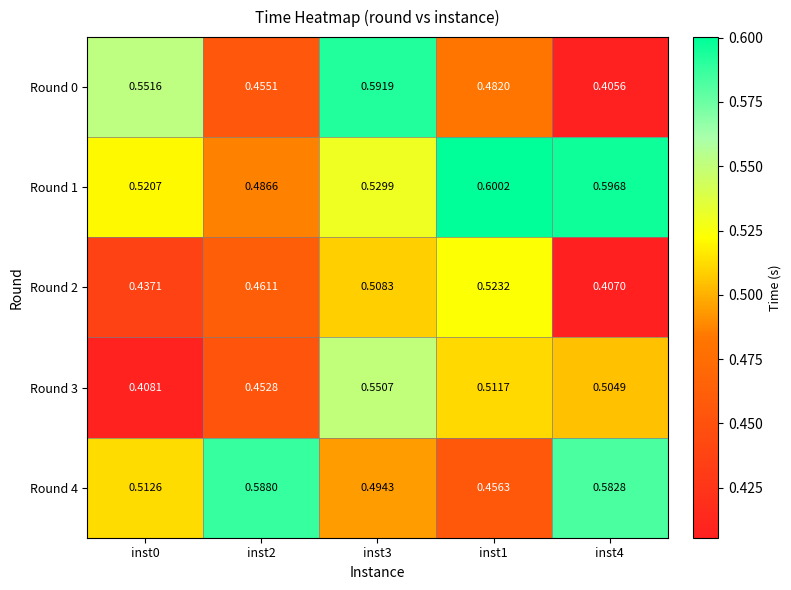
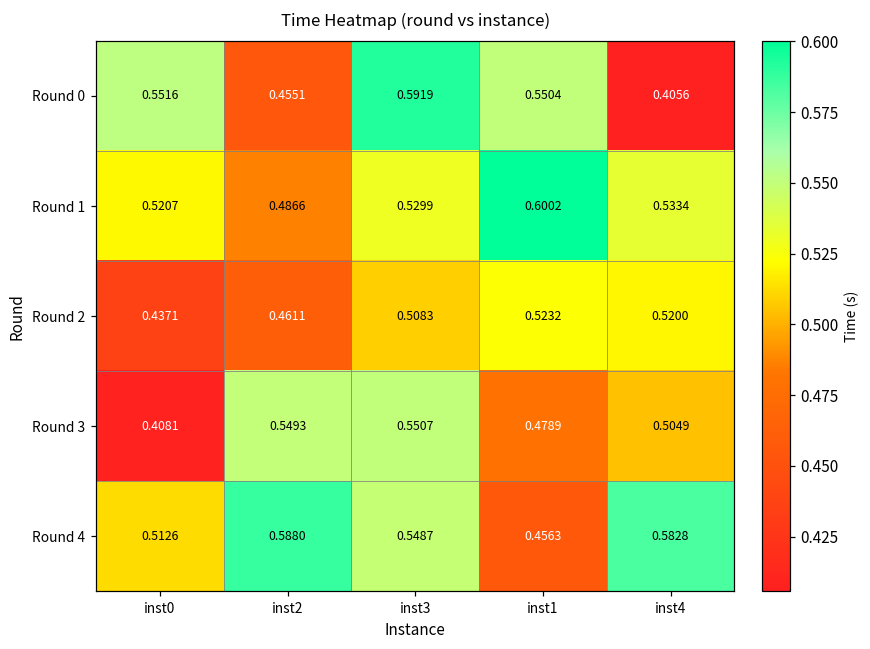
Round 0, inst1: 0.4820 -> 0.5504
Round 1, inst4: 0.5968 -> 0.5334
Round 2, inst4: 0.4070 -> 0.5200
Round 3, inst2: 0.4528 -> 0.5493
Round 3, inst1: 0.5117 -> 0.4789
Round 4, inst3: 0.4943 -> 0.5487
